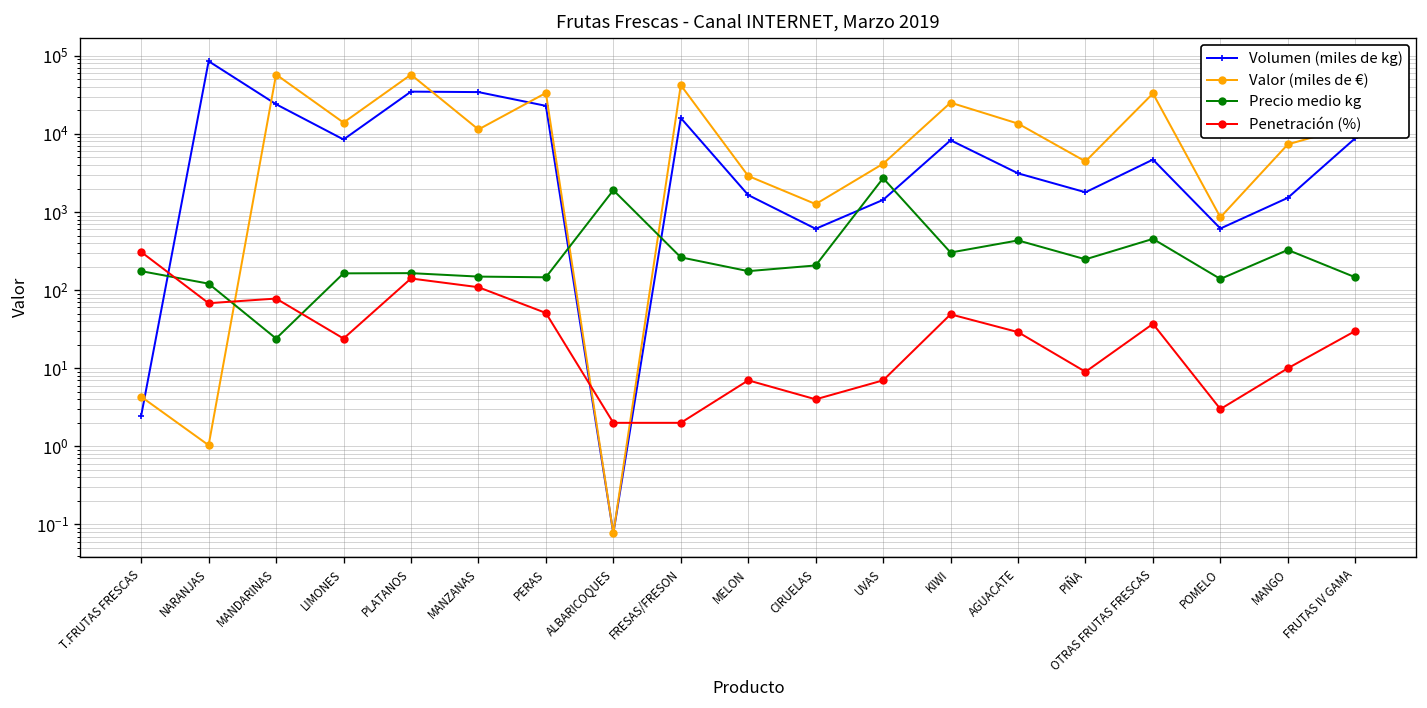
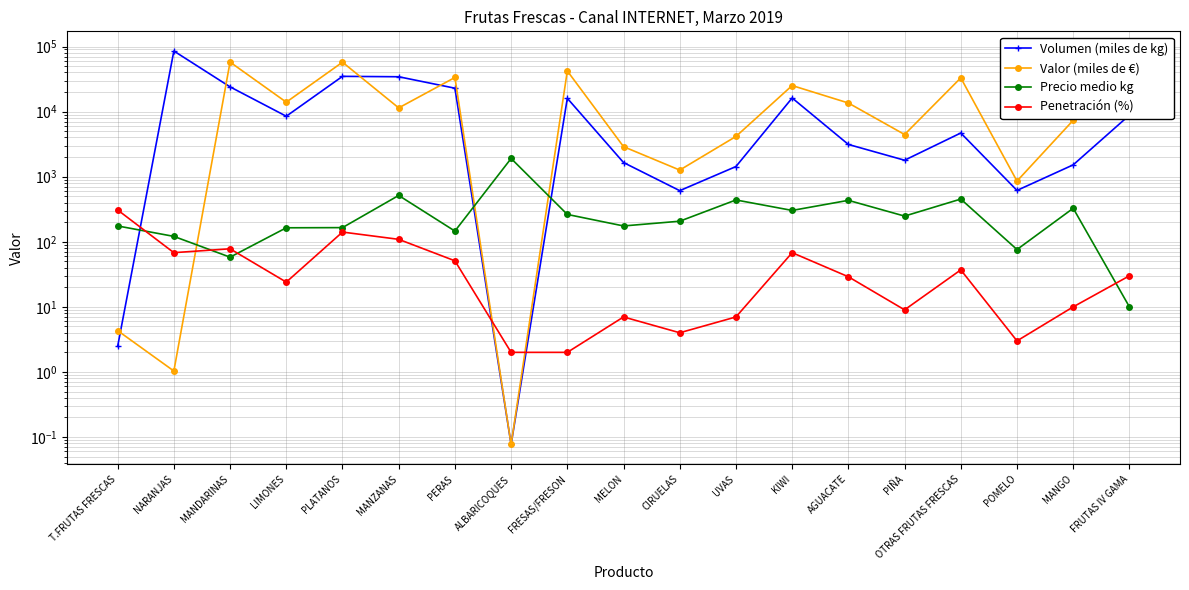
Precio medio kg, MANDARINAS: 24 -> 60
Precio medio kg, MANZANAS: 150 -> 500
Precio medio kg, UVAS: 2700 -> 400
Volumen (miles de kg), KIWI: 8000 -> 16000
Penetración (%), KIWI: 50 -> 70
Precio medio kg, POMELO: 140 -> 80
Precio medio kg, FRUTAS IV GAMA: 150 -> 10
